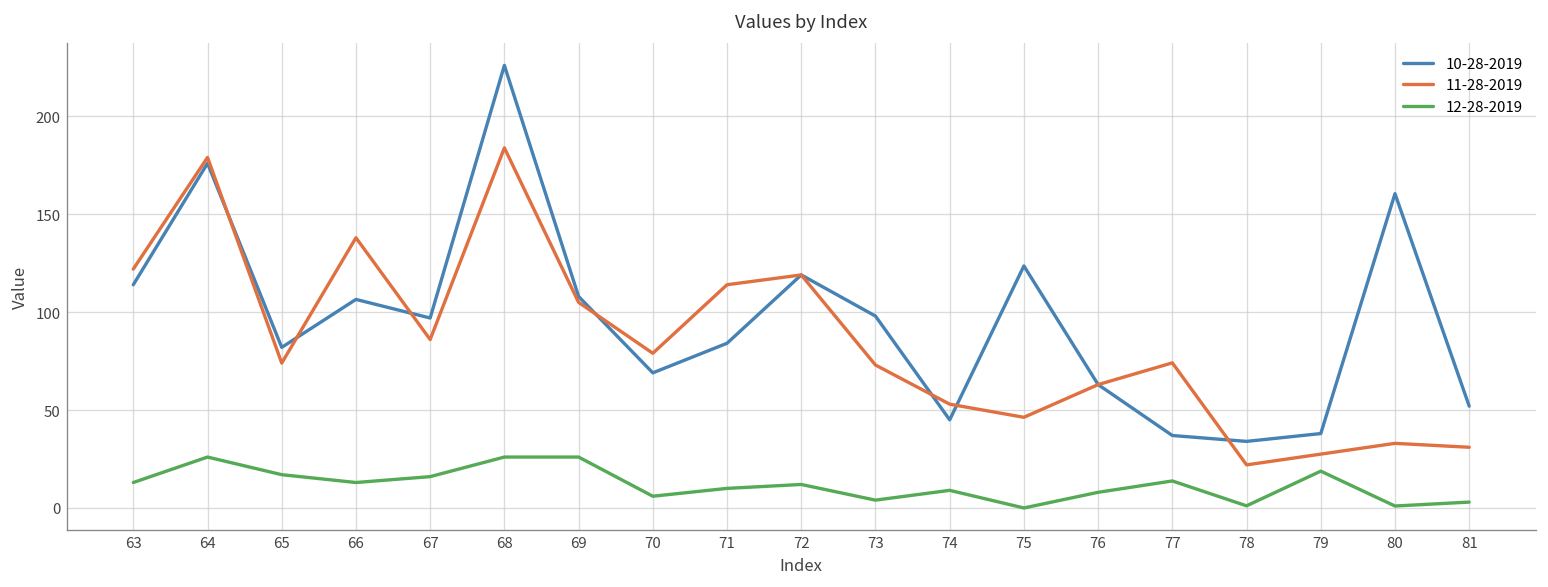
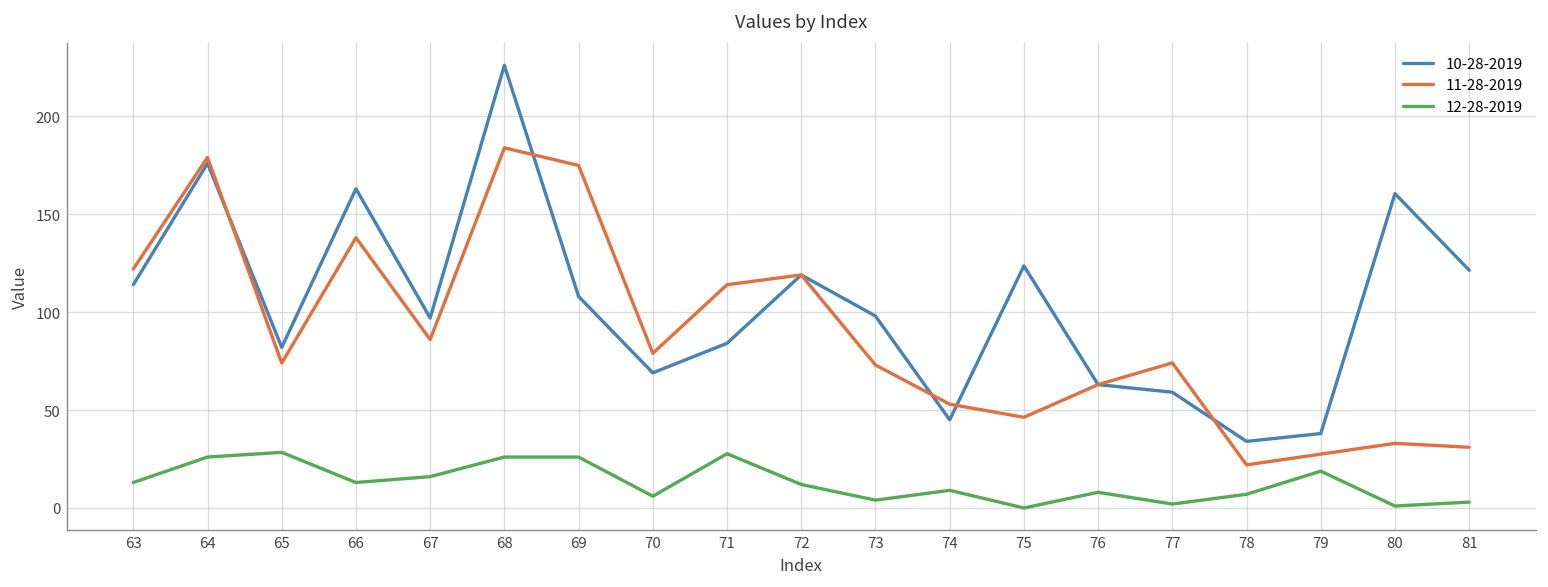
12-28-2019, 65: 17 -> 28
10-28-2019, 66: 107 -> 163
11-28-2019, 69: 105 -> 175
12-28-2019, 71: 10 -> 28
10-28-2019, 77: 37 -> 59
12-28-2019, 77: 14 -> 2
12-28-2019, 78: 1 -> 7
10-28-2019, 81: 52 -> 121
